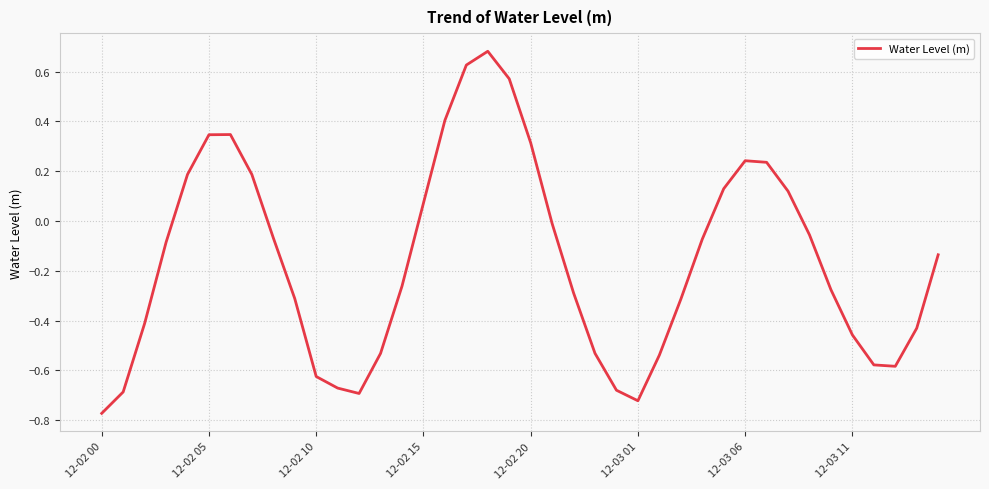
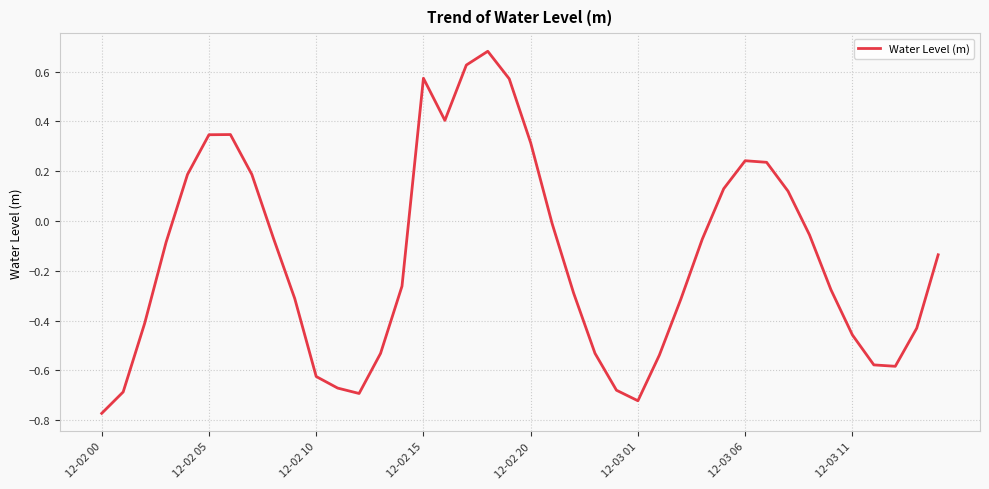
12-02 15: 0.07 -> 0.57
